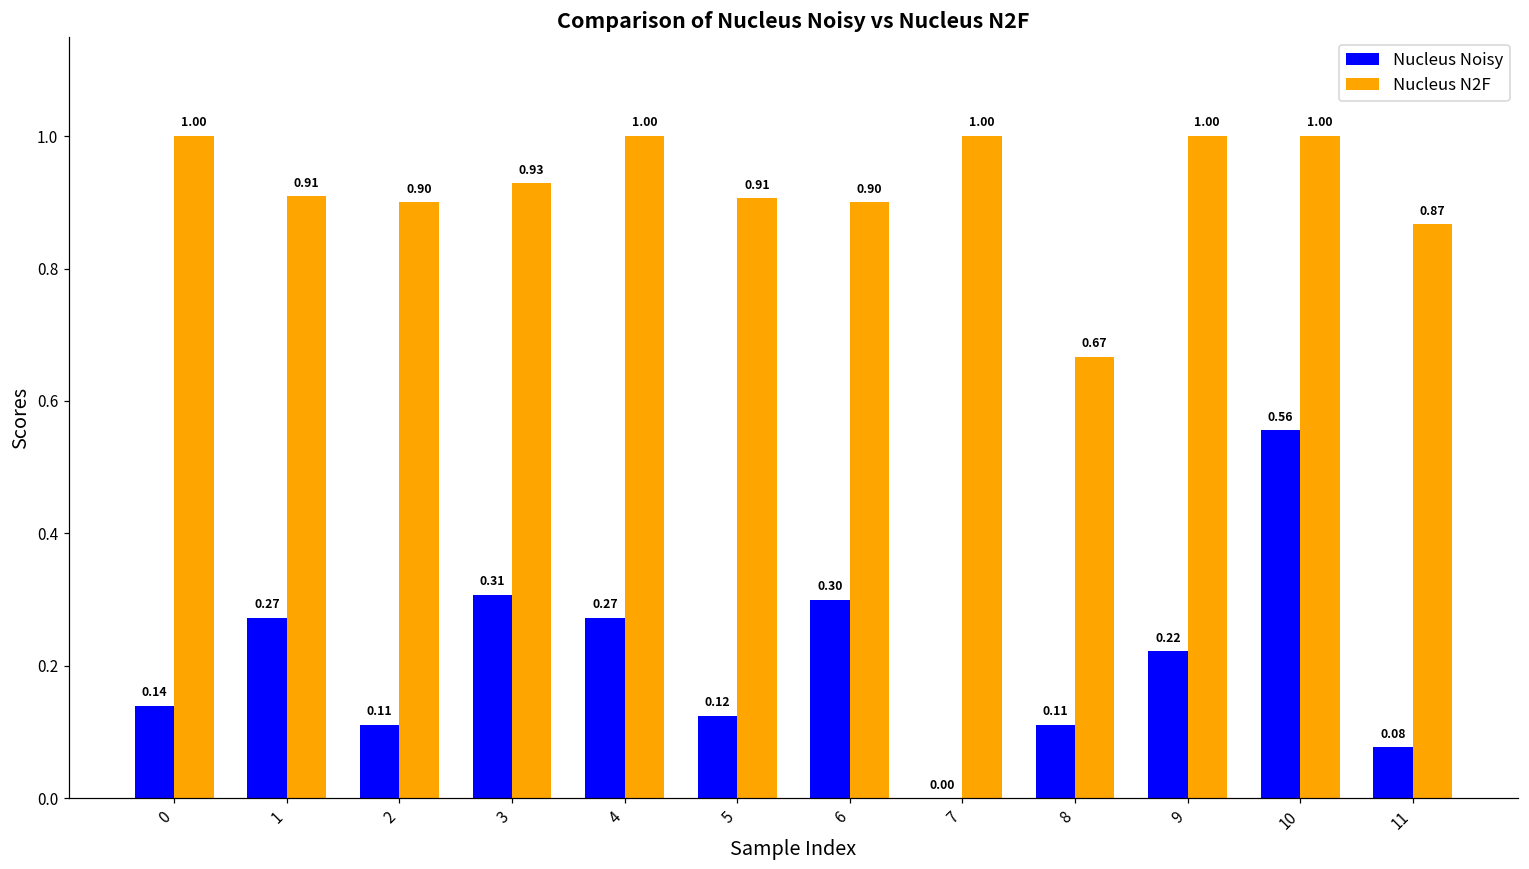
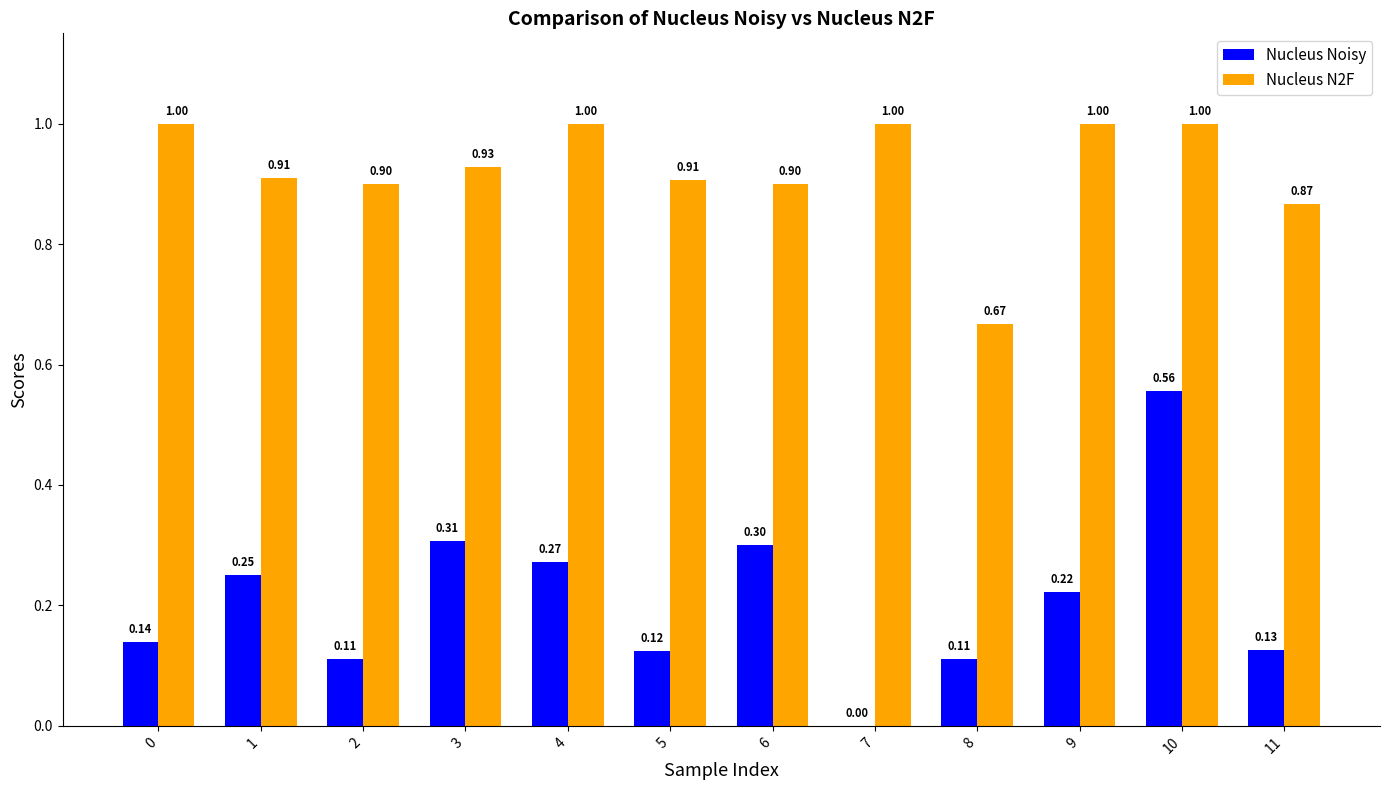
Nucleus Noisy, 1: 0.27 -> 0.25
Nucleus Noisy, 11: 0.08 -> 0.13
